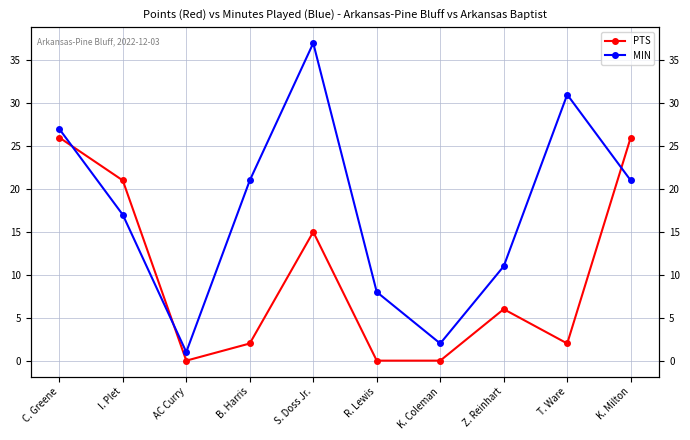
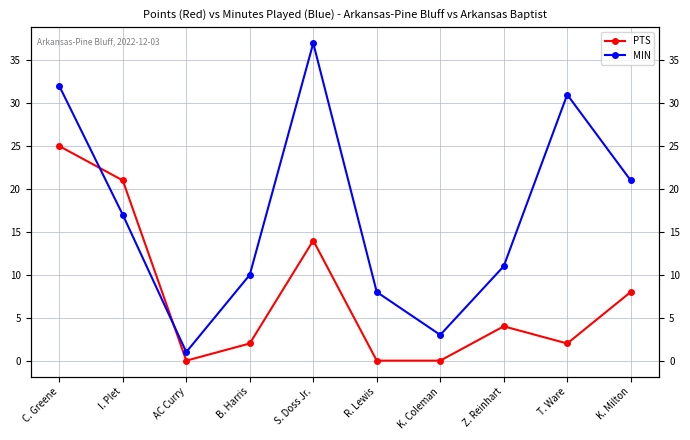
PTS, C. Greene: 26 -> 25
MIN, C. Greene: 27 -> 32
MIN, B. Harris: 21 -> 10
PTS, S. Doss Jr.: 15 -> 14
MIN, K. Coleman: 2 -> 3
PTS, Z. Reinhart: 6 -> 4
PTS, K. Milton: 26 -> 8
